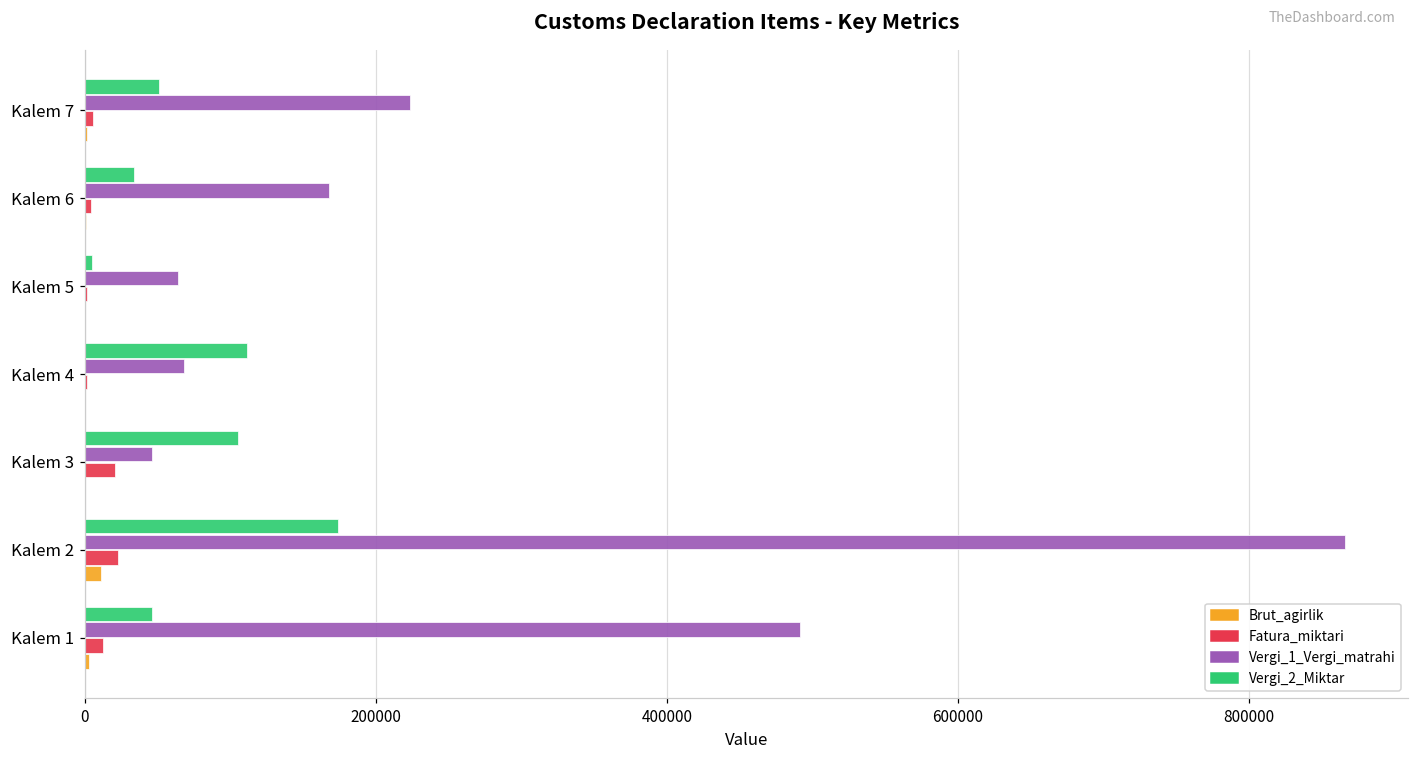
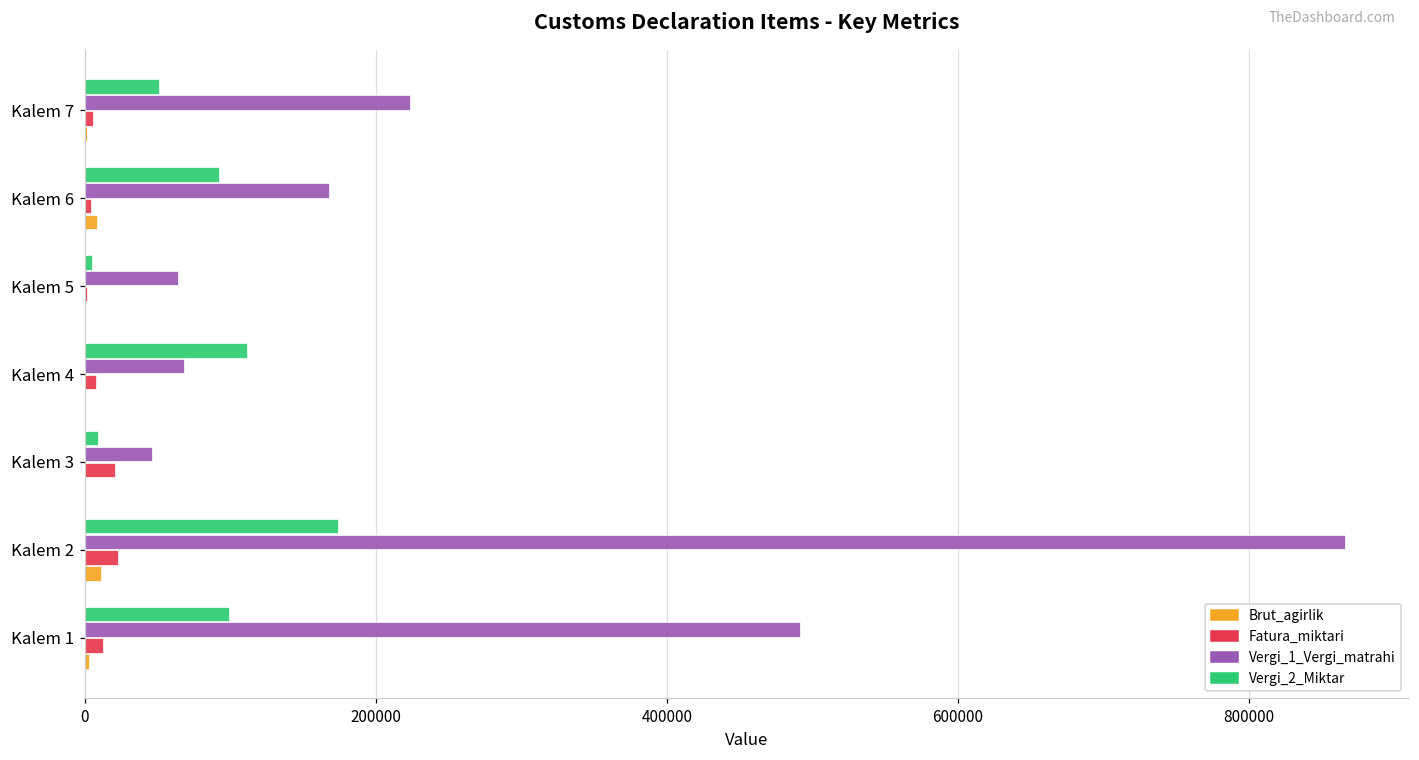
Vergi_2_Miktar, Kalem 6: 34000 -> 92000
Brut_agirlik, Kalem 6: 1000 -> 9000
Fatura_miktari, Kalem 4: 2000 -> 8000
Vergi_2_Miktar, Kalem 3: 105000 -> 9000
Vergi_2_Miktar, Kalem 1: 47000 -> 99000
